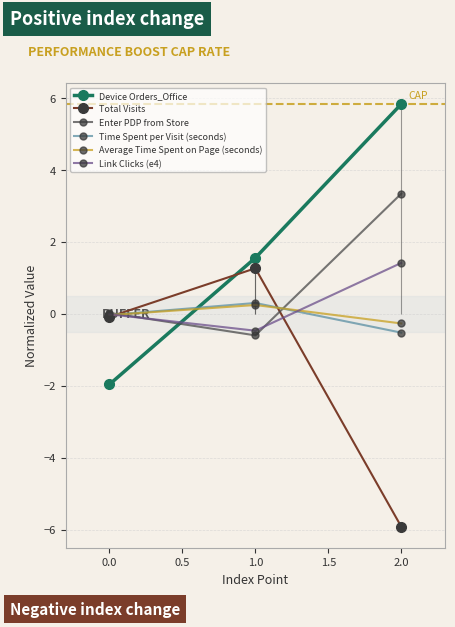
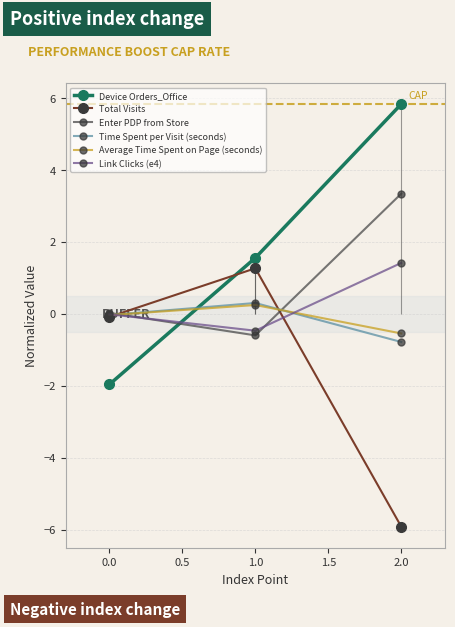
Time Spent per Visit (seconds), 2.0: -0.5 -> -0.8
Average Time Spent on Page (seconds), 2.0: -0.3 -> -0.5
